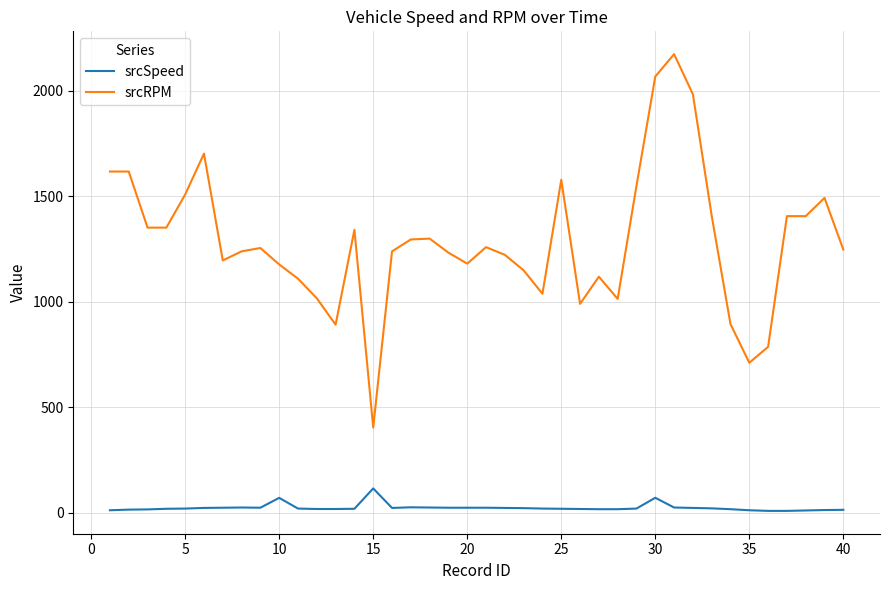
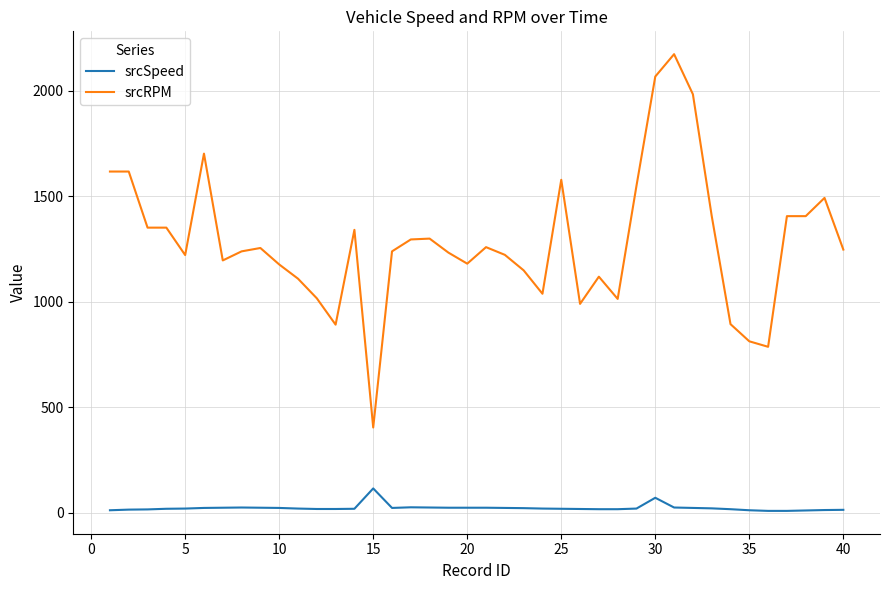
srcRPM, 5: 1510 -> 1220
srcSpeed, 10: 70 -> 20
srcRPM, 35: 710 -> 810
